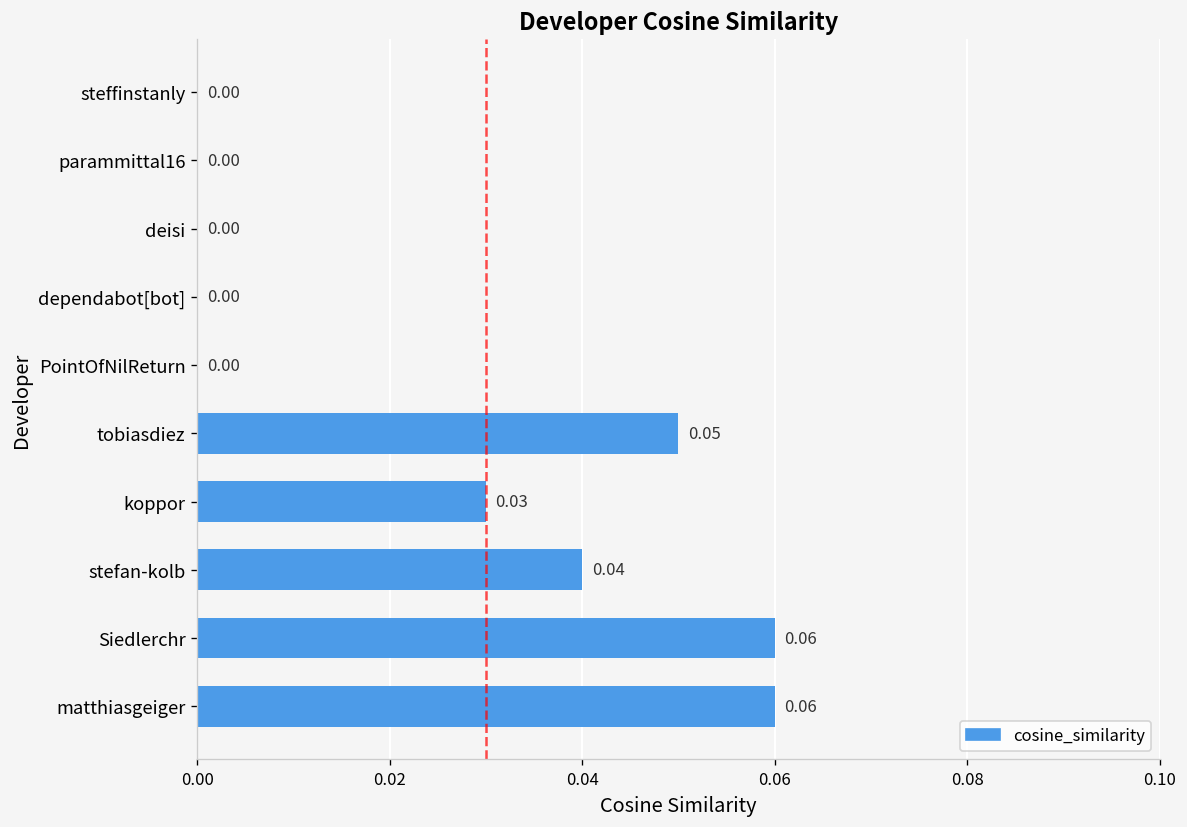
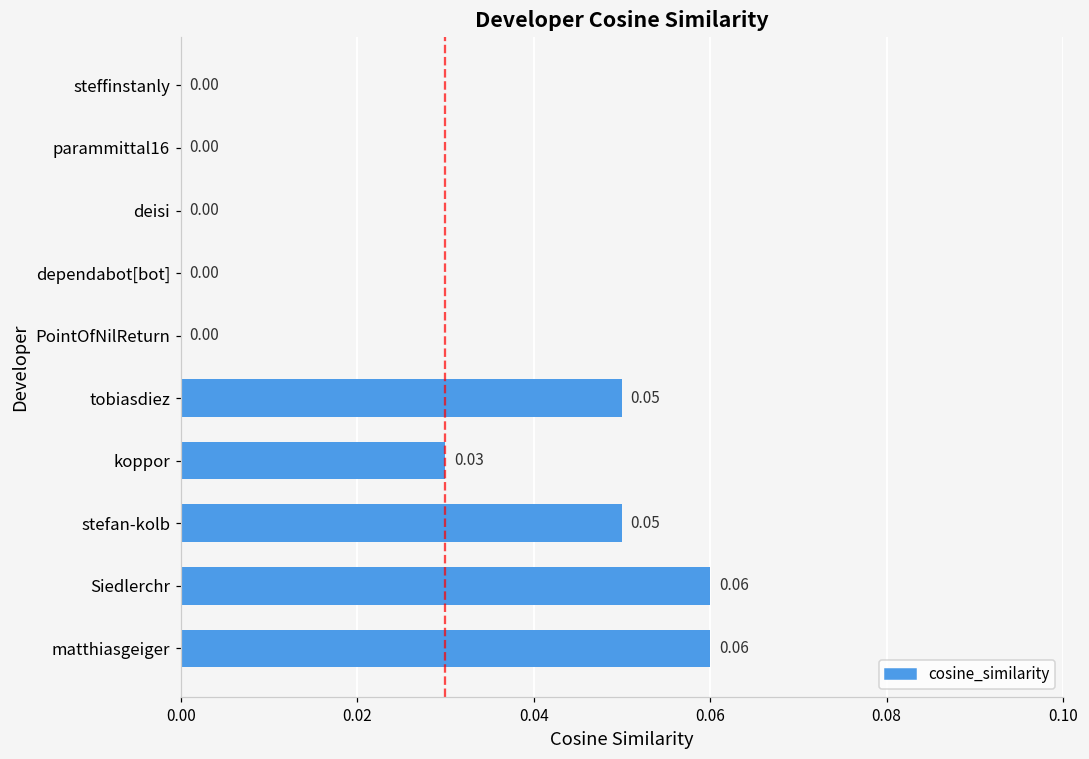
stefan-kolb: 0.04 -> 0.05
